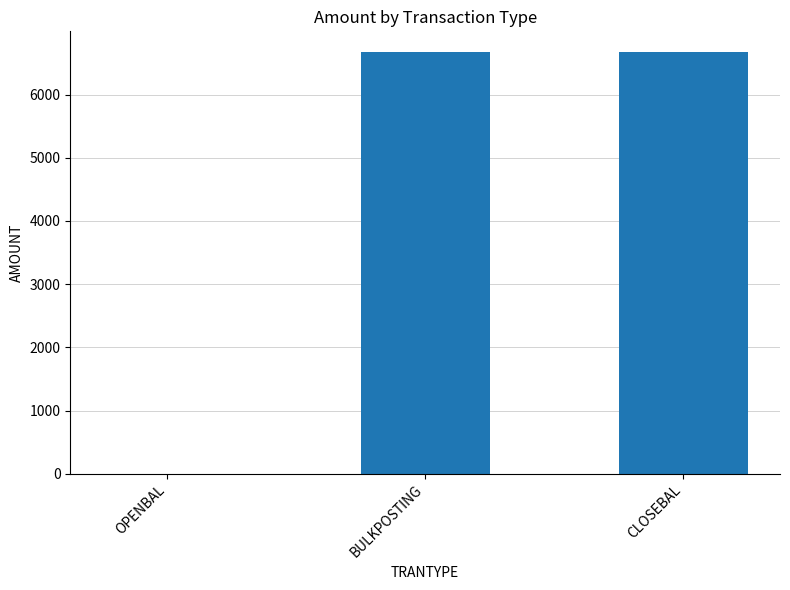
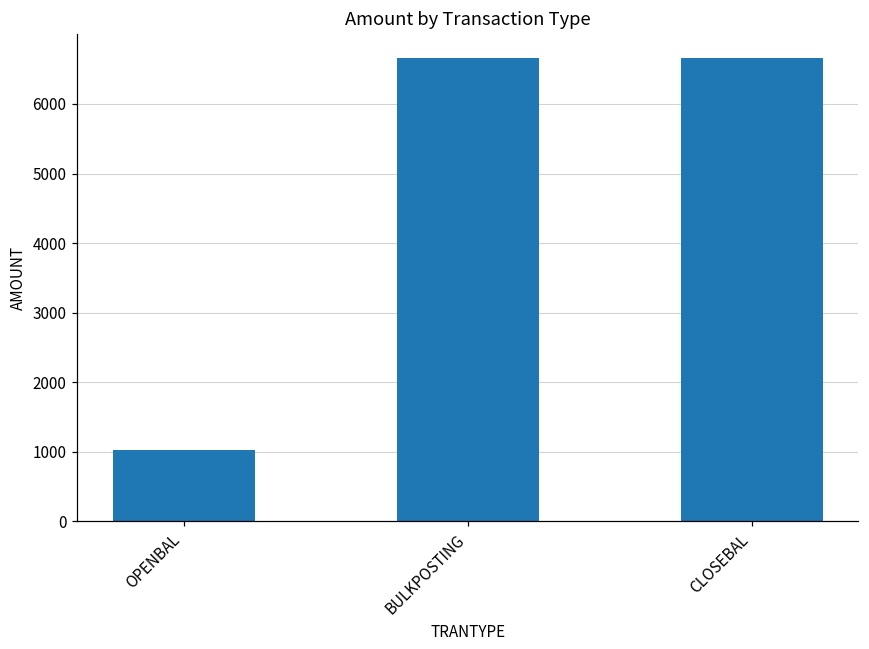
OPENBAL: 0 -> 1000
